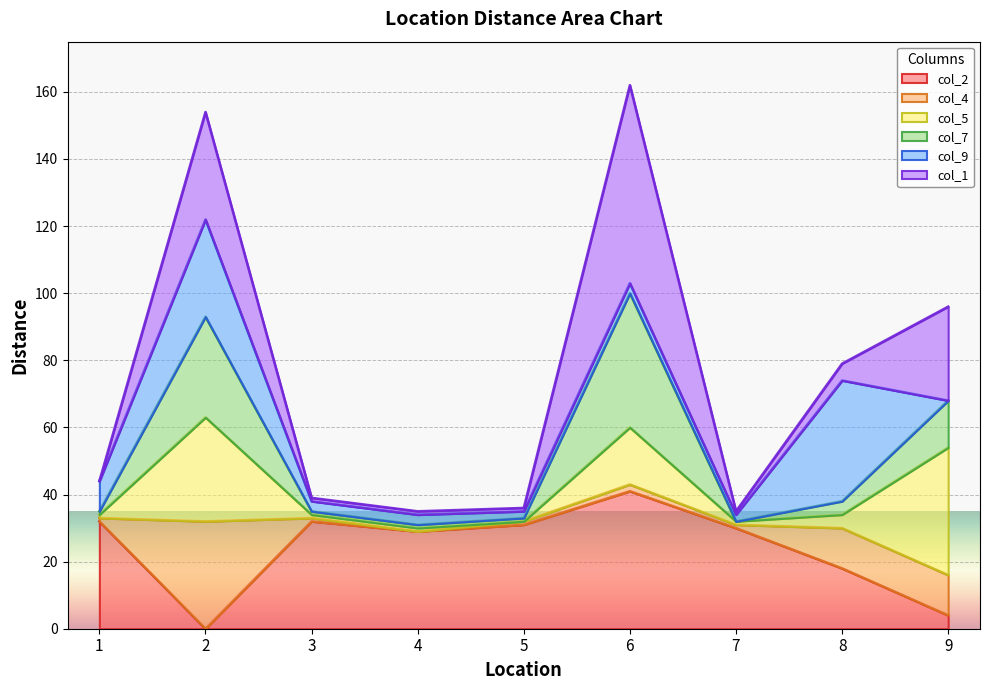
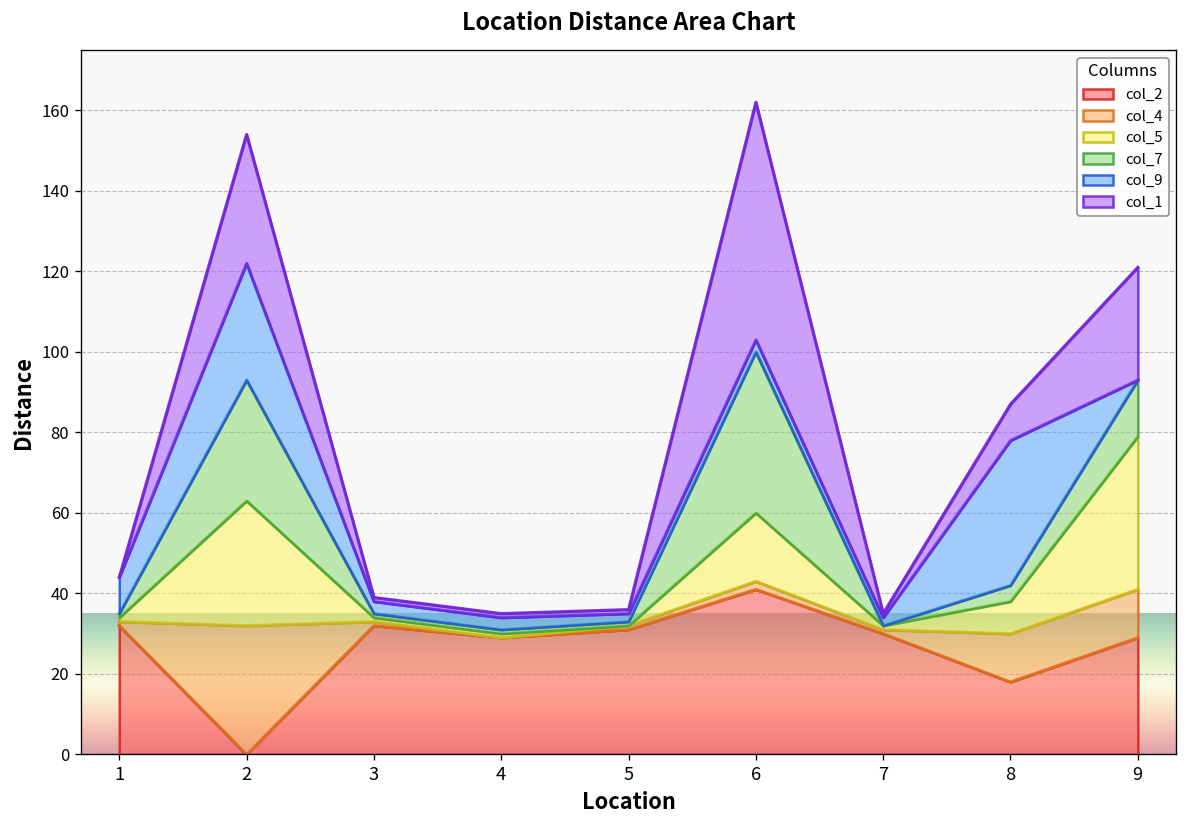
col_5, 8: 4 -> 8
col_1, 8: 5 -> 9
col_2, 9: 4 -> 29
